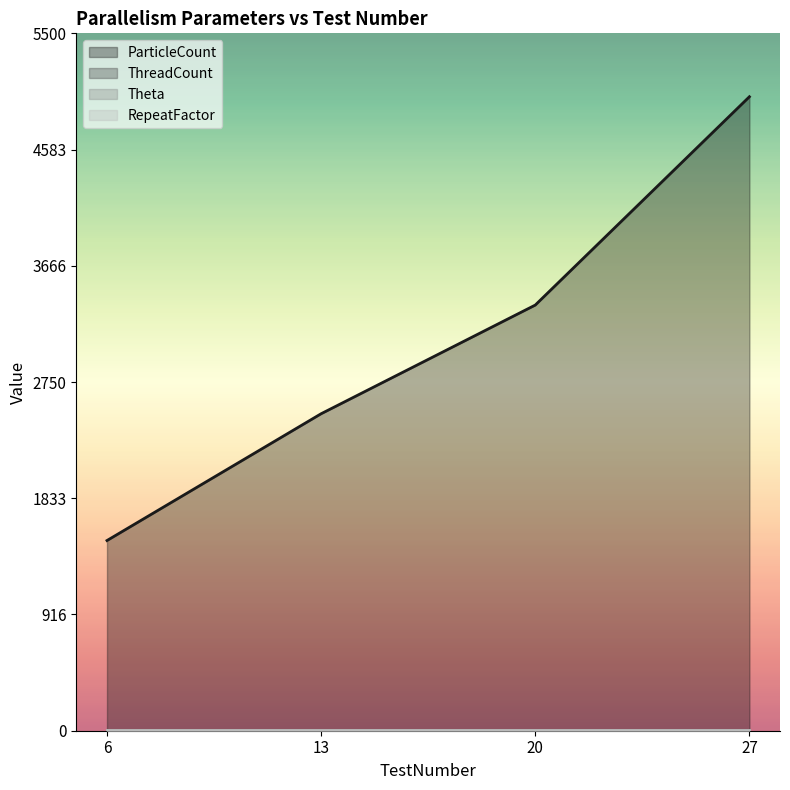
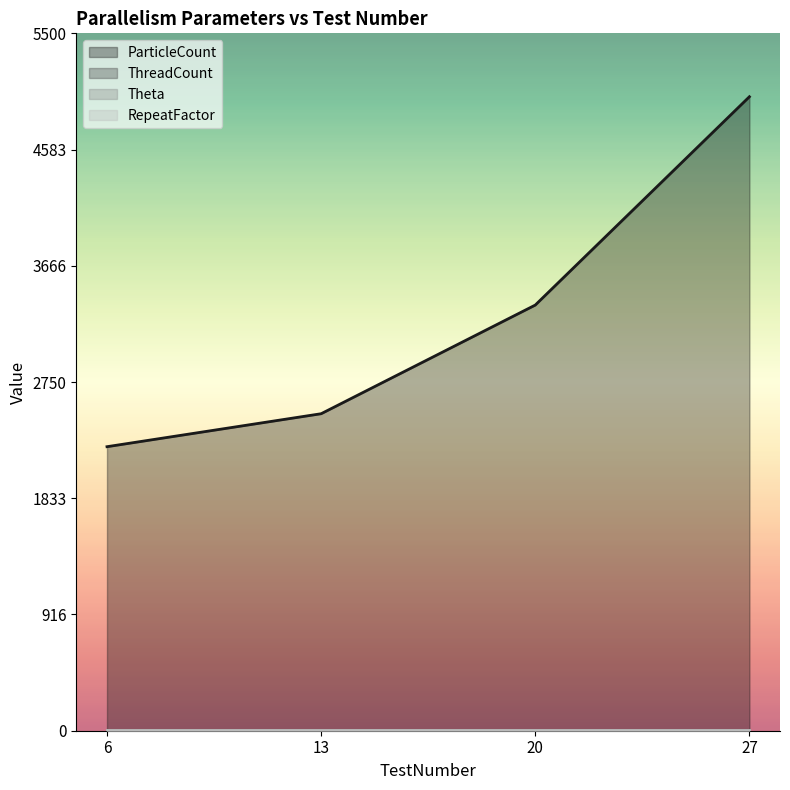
ParticleCount, 6: 1500 -> 2240
